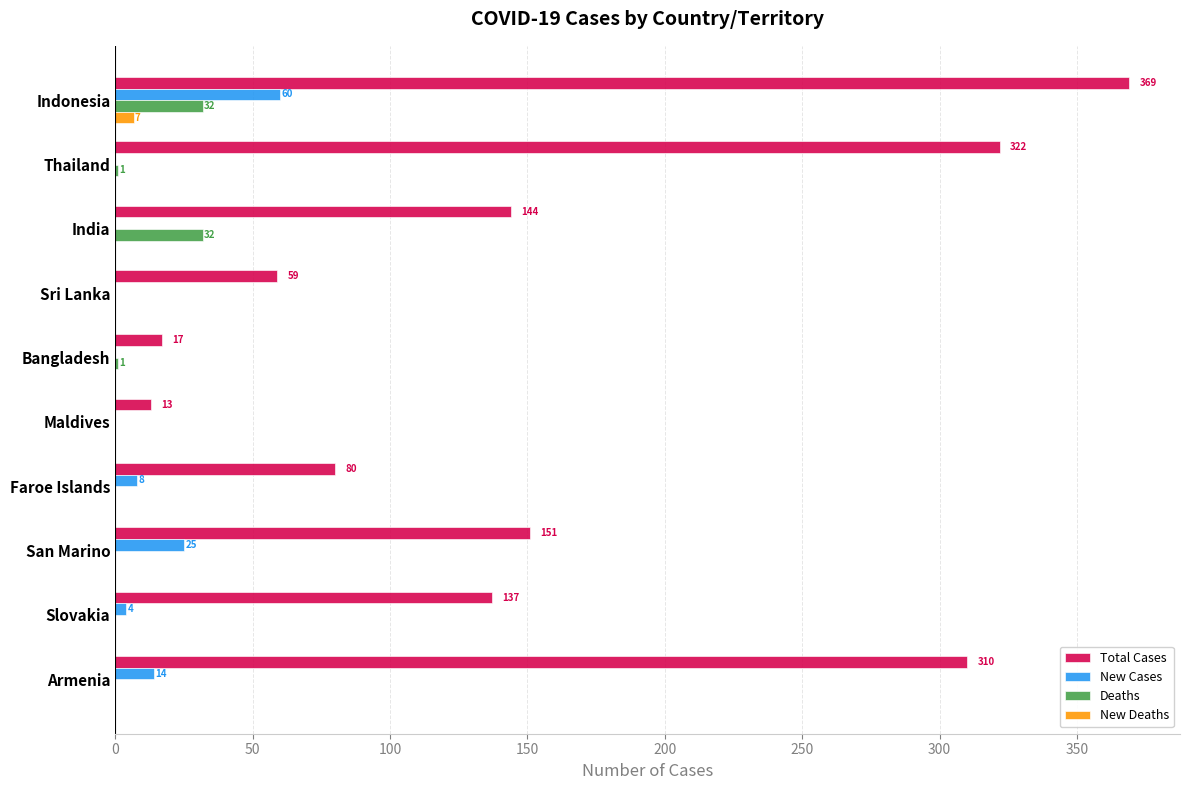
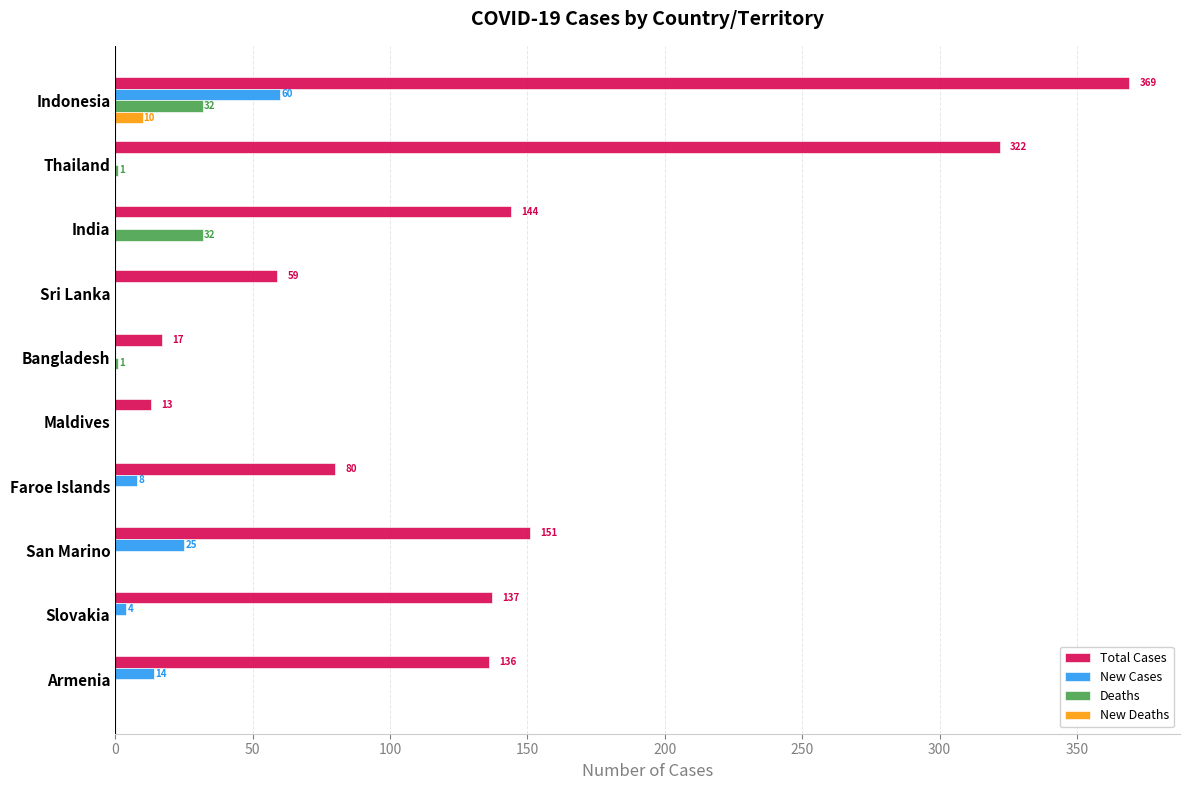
New Deaths, Indonesia: 7 -> 10
Total Cases, Armenia: 310 -> 136
